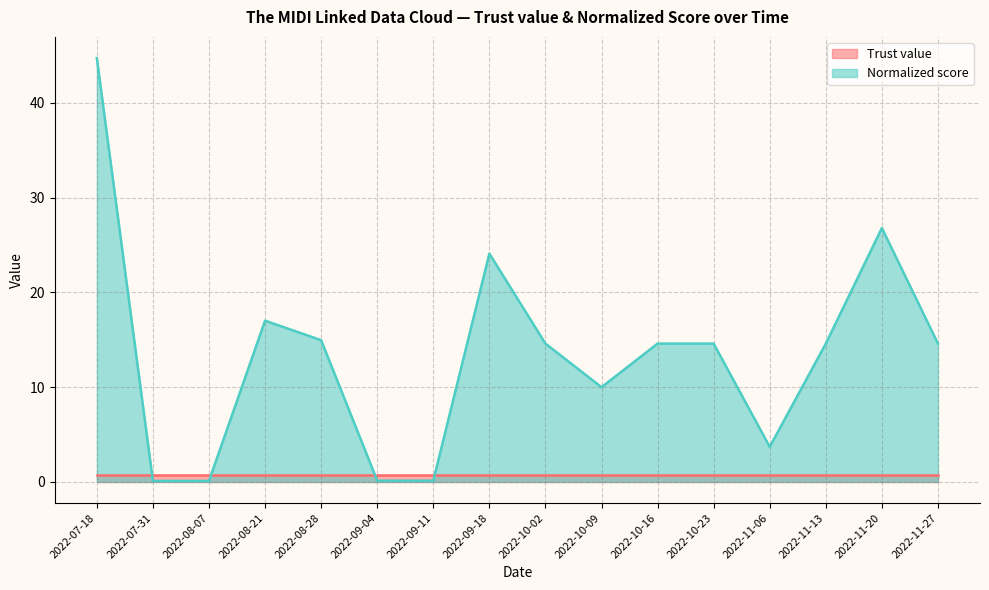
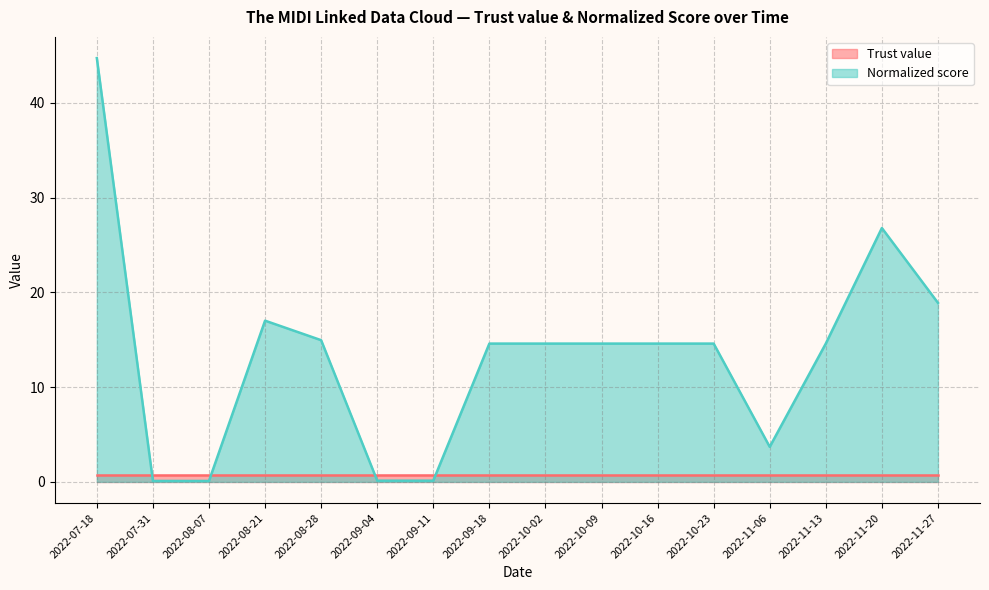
Normalized score, 2022-09-18: 24 -> 15
Normalized score, 2022-10-09: 10 -> 15
Normalized score, 2022-11-27: 15 -> 19
